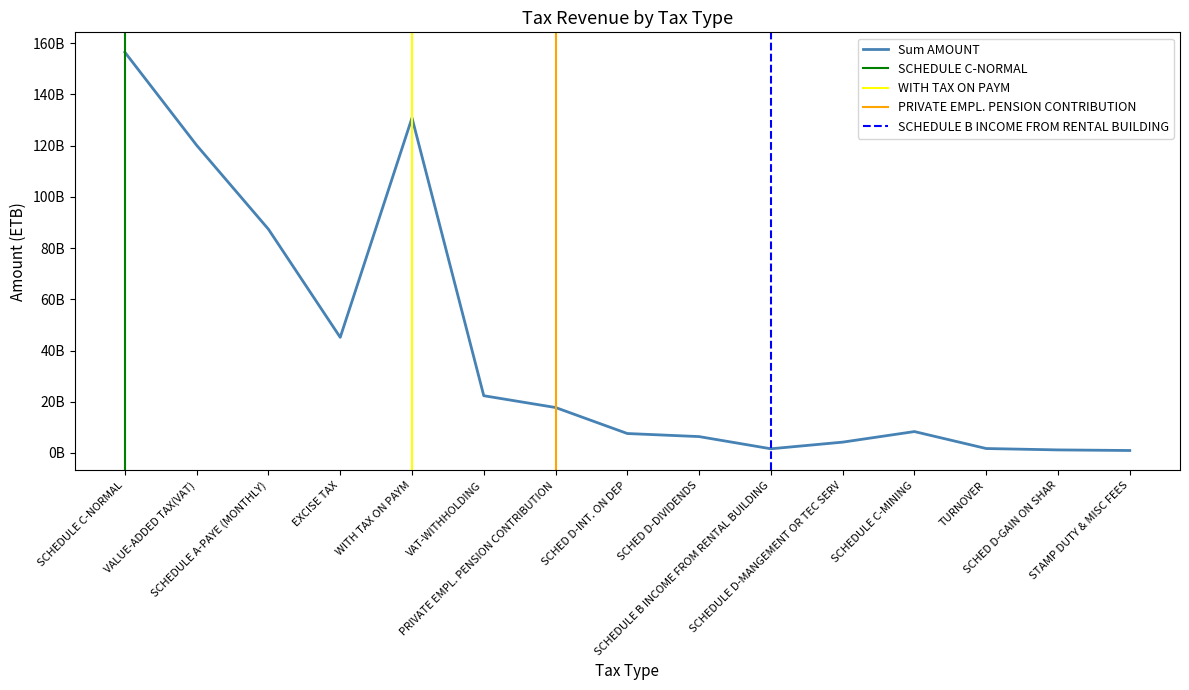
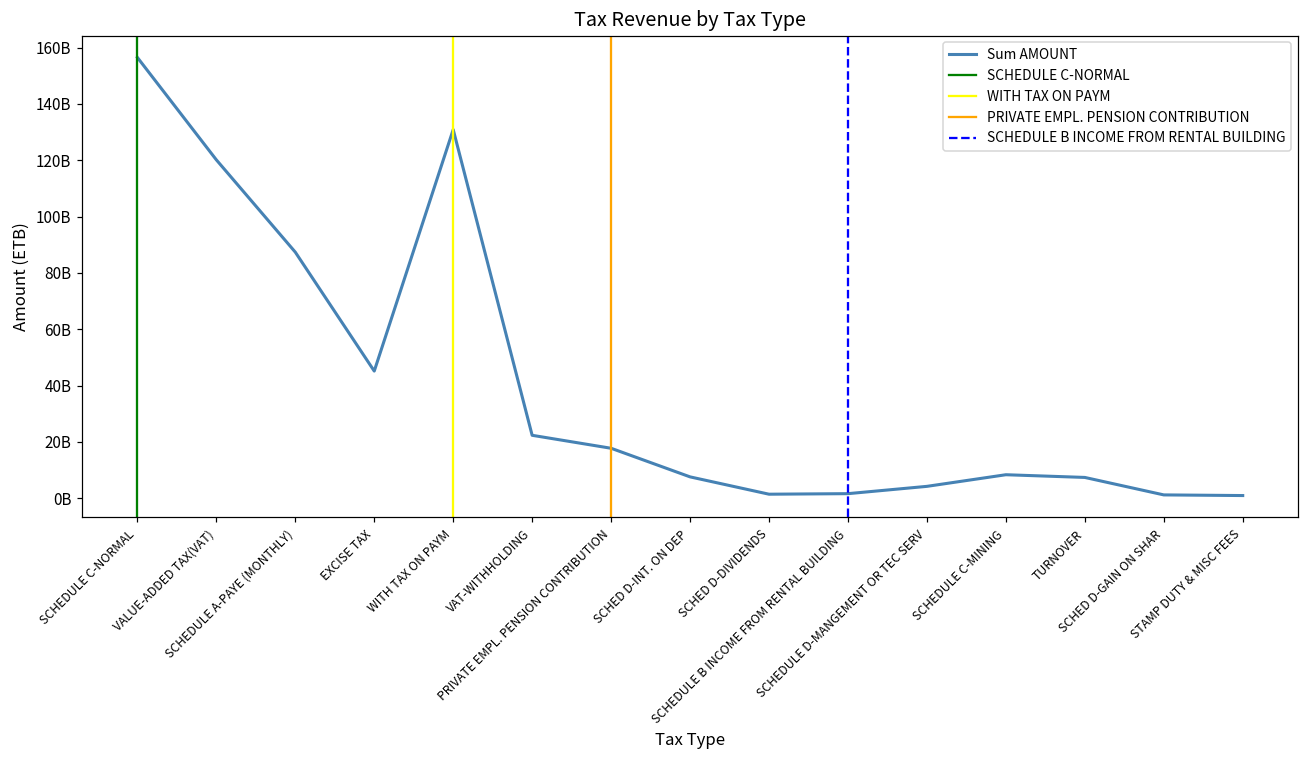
SCHED D-DIVIDENDS: 6000000000 -> 1000000000
TURNOVER: 2000000000 -> 7000000000
